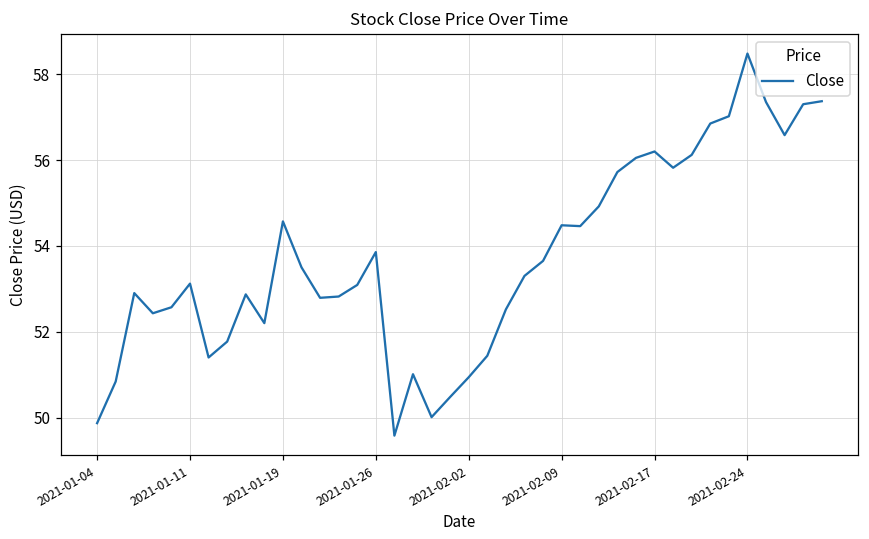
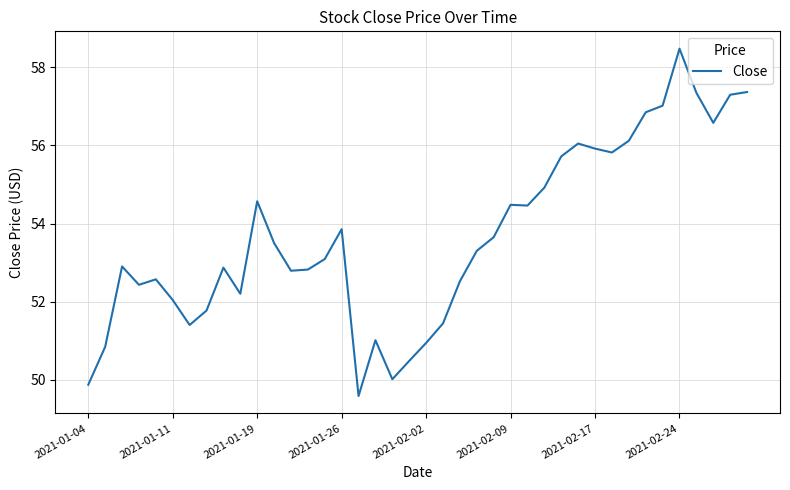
2021-01-11: 53.1 -> 52.0
2021-02-17: 56.2 -> 55.9
